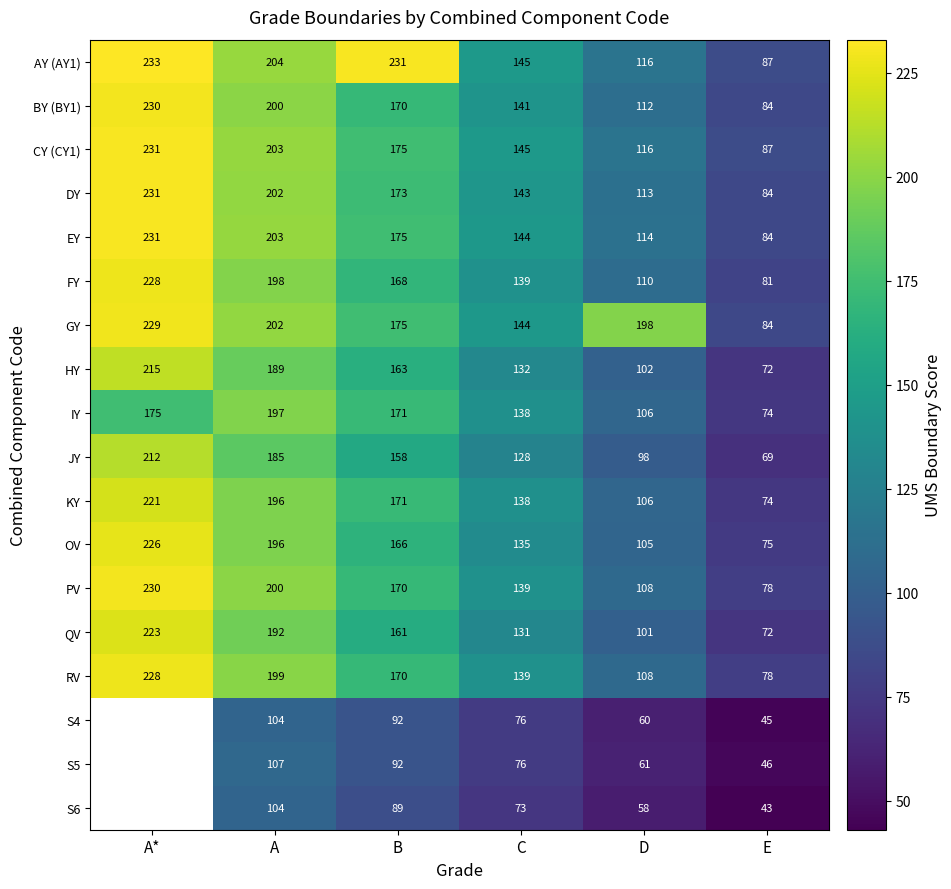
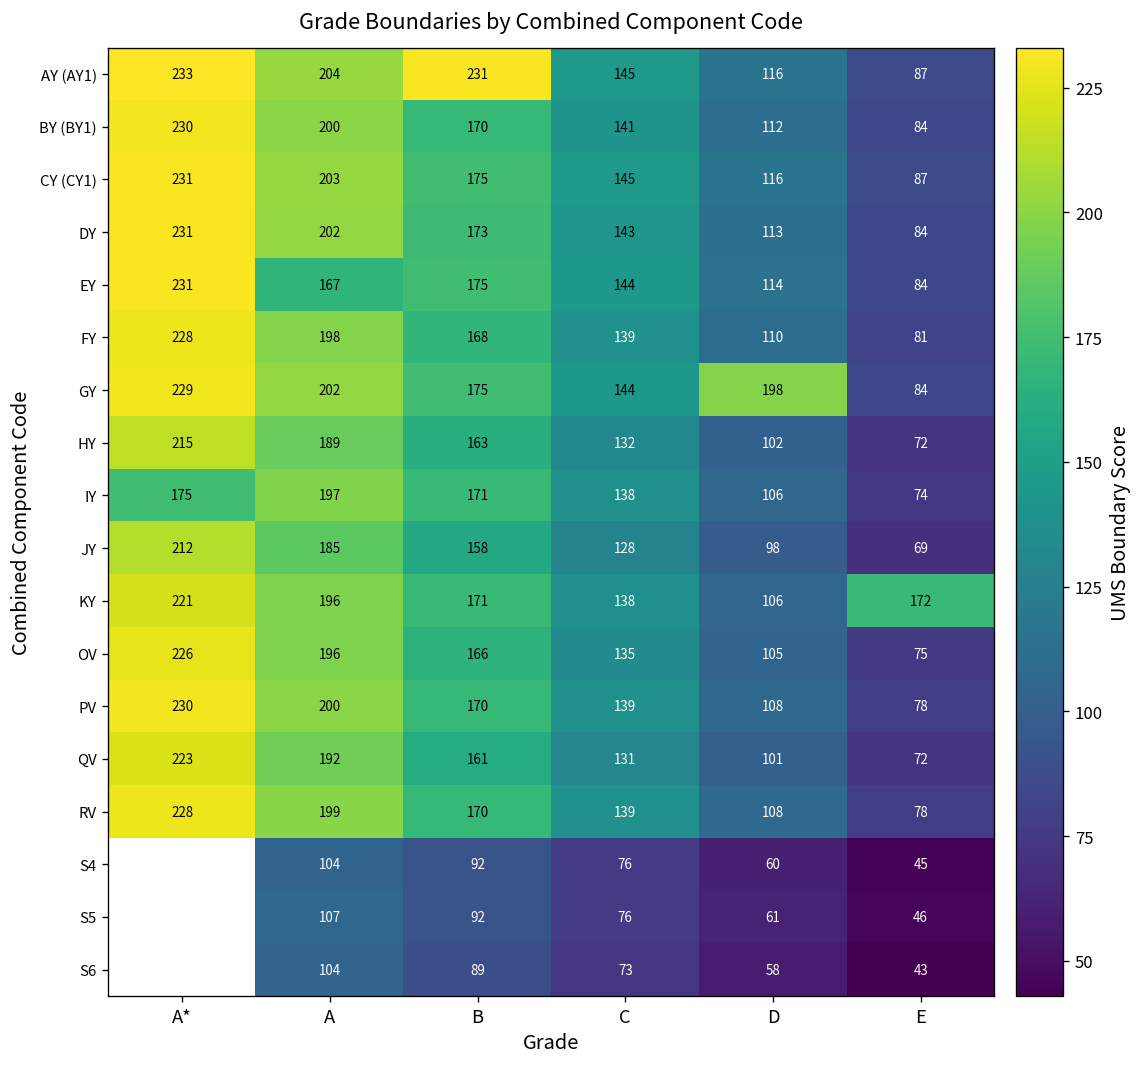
EY, A: 203 -> 167
KY, E: 74 -> 172
